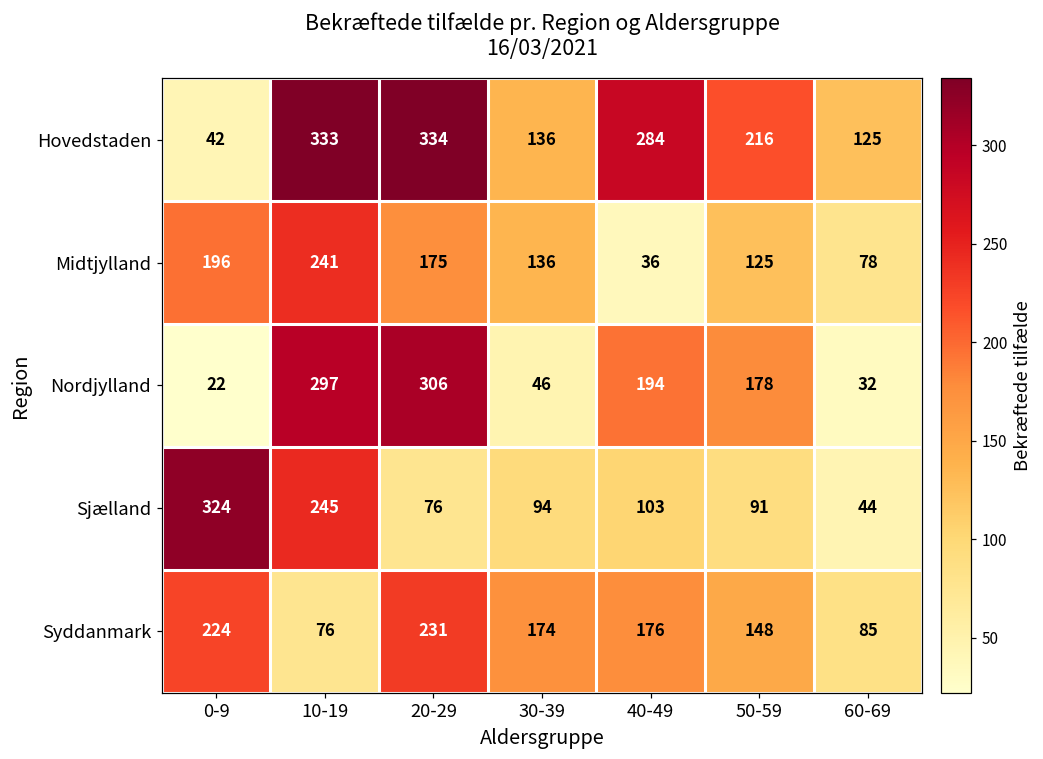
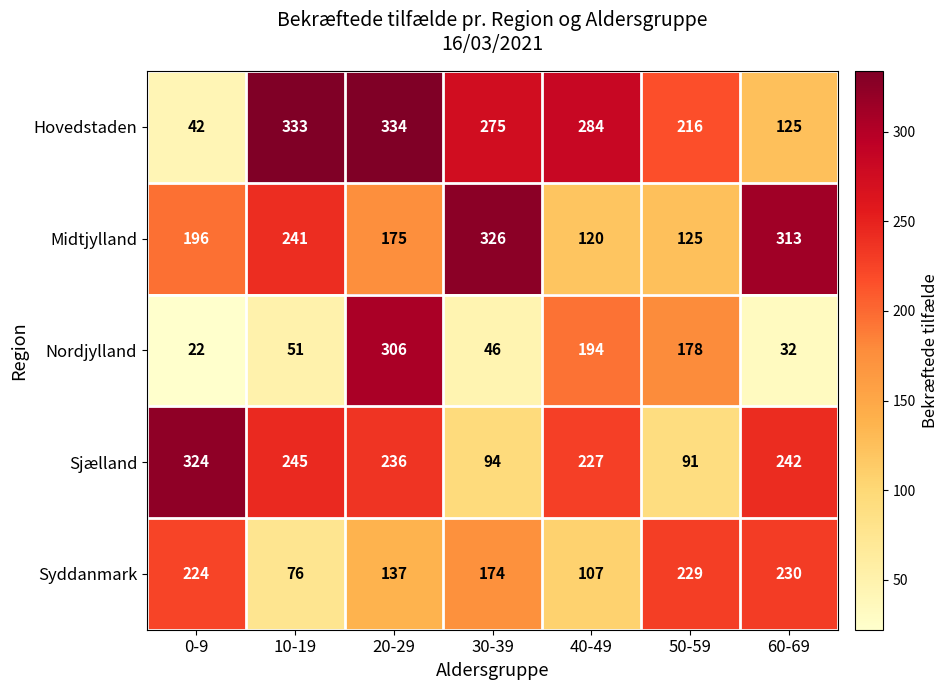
Hovedstaden, 30-39: 136 -> 275
Midtjylland, 30-39: 136 -> 326
Midtjylland, 40-49: 36 -> 120
Midtjylland, 60-69: 78 -> 313
Nordjylland, 10-19: 297 -> 51
Sjælland, 20-29: 76 -> 236
Sjælland, 40-49: 103 -> 227
Sjælland, 60-69: 44 -> 242
Syddanmark, 20-29: 231 -> 137
Syddanmark, 40-49: 176 -> 107
Syddanmark, 50-59: 148 -> 229
Syddanmark, 60-69: 85 -> 230
